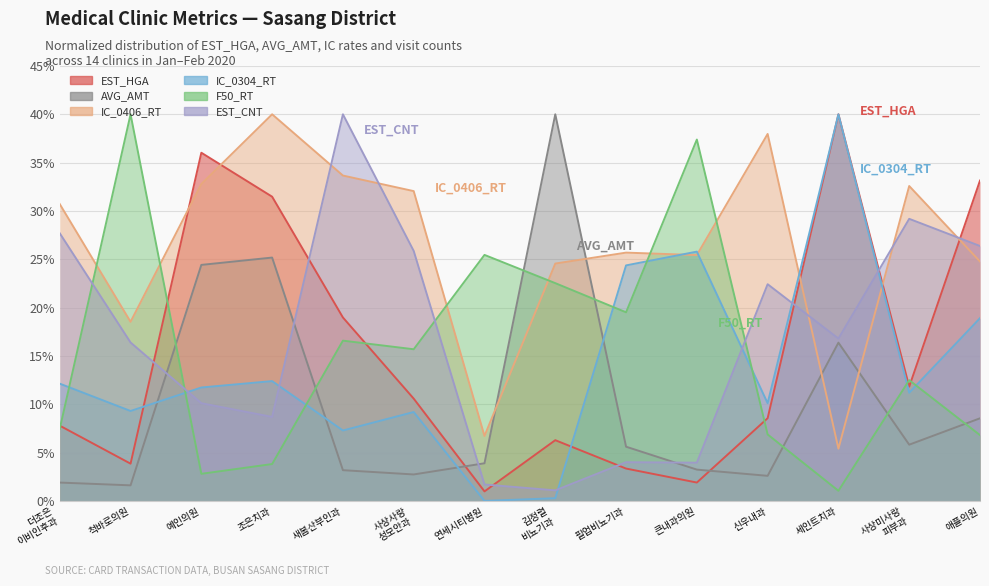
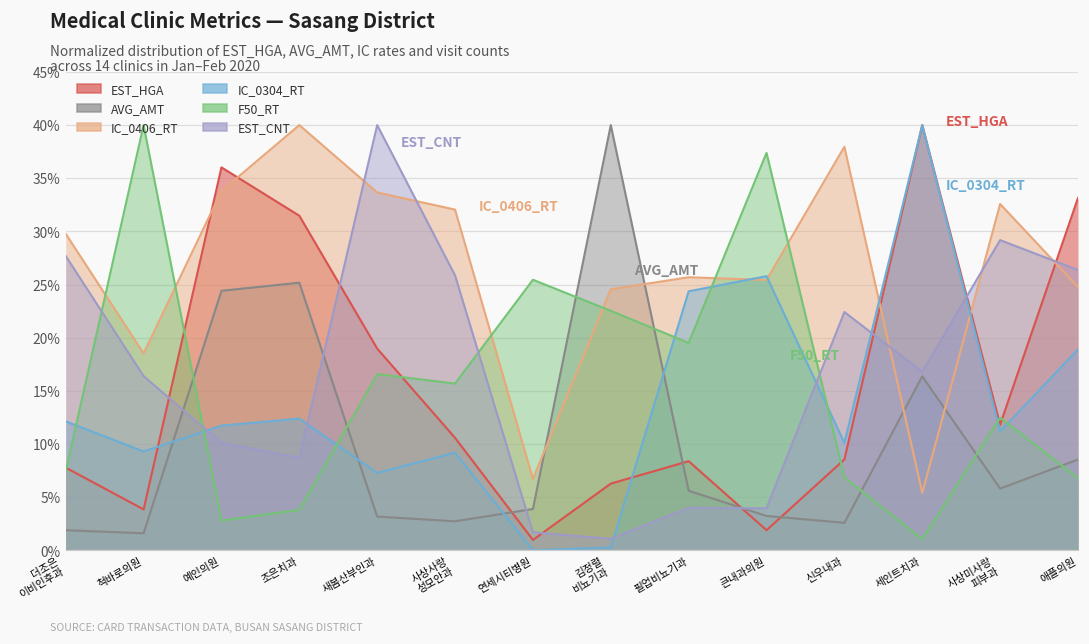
IC_0406_RT, 더조은 이비인후과: 31% -> 30%
IC_0406_RT, 예인의원: 33% -> 34%
EST_HGA, 필업비뇨기과: 3% -> 8%
